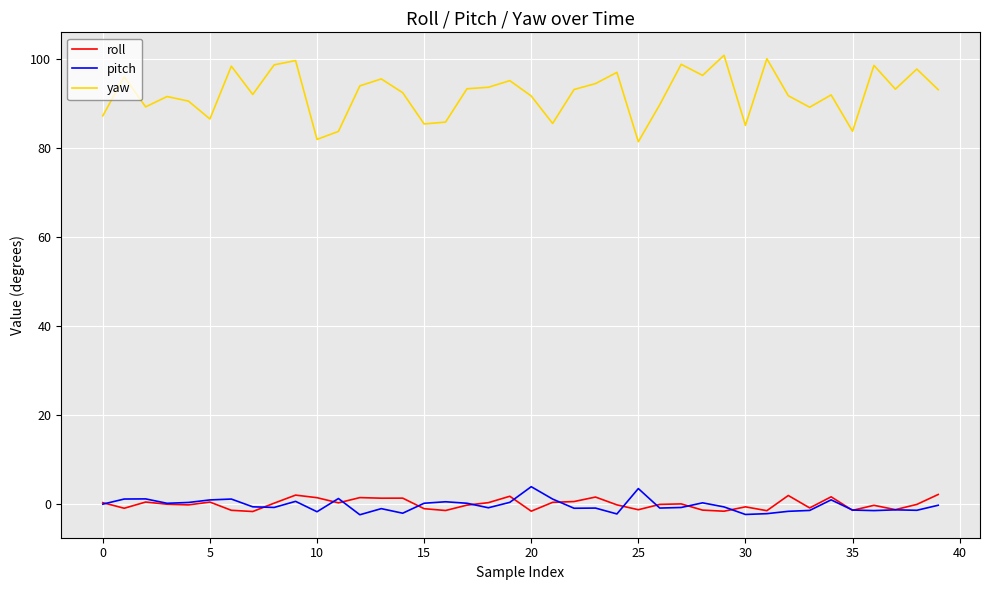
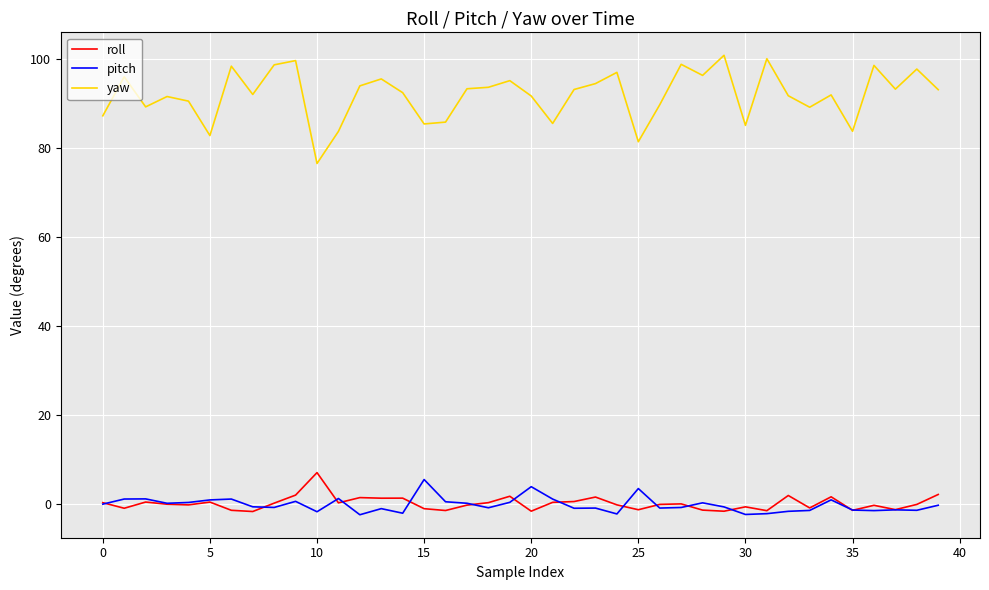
yaw, 5: 87 -> 83
roll, 10: 1 -> 7
yaw, 10: 82 -> 77
pitch, 15: 0 -> 6
